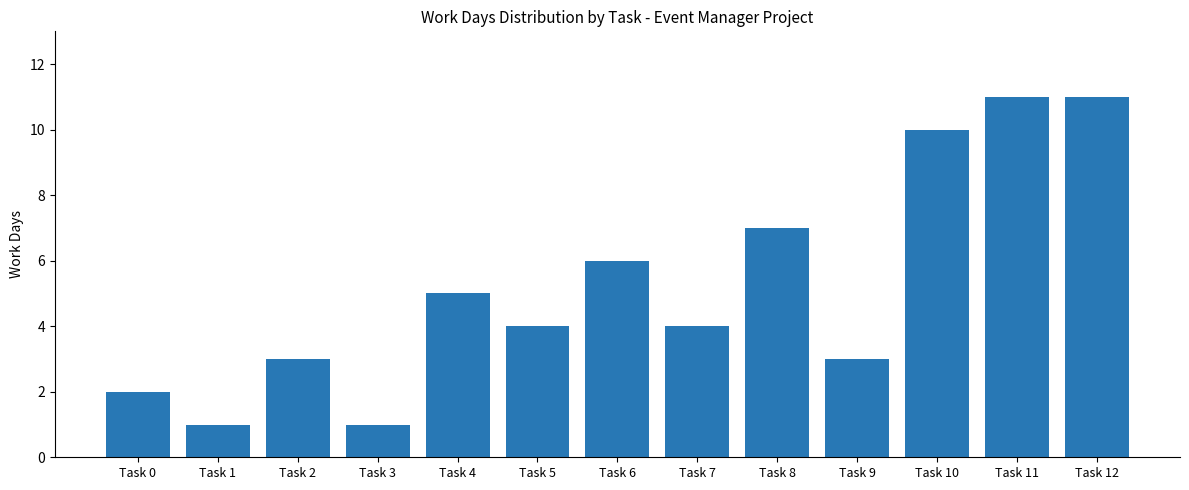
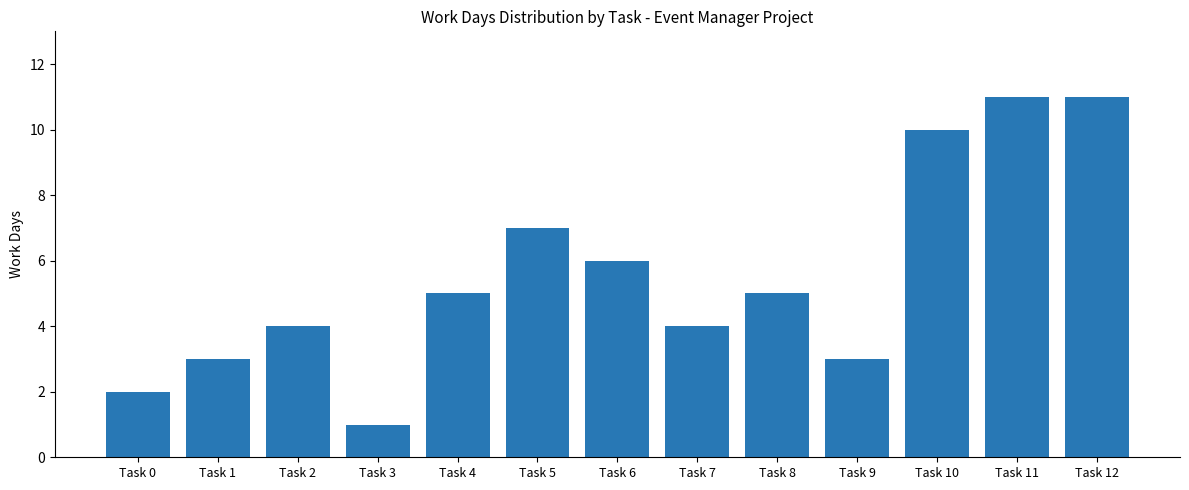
Task 1: 1 -> 3
Task 2: 3 -> 4
Task 5: 4 -> 7
Task 8: 7 -> 5
